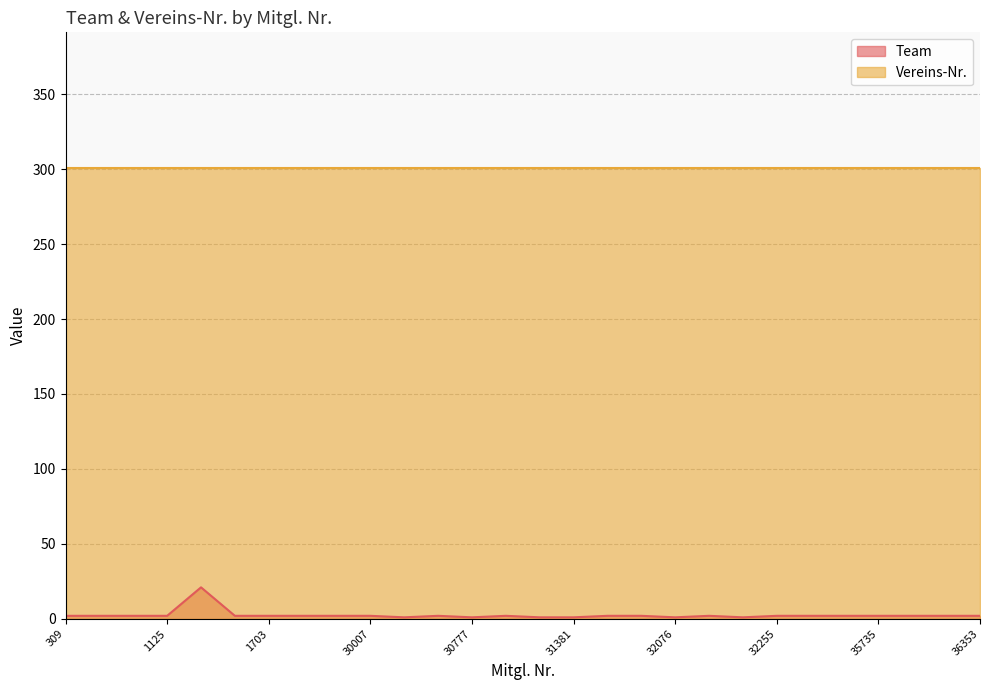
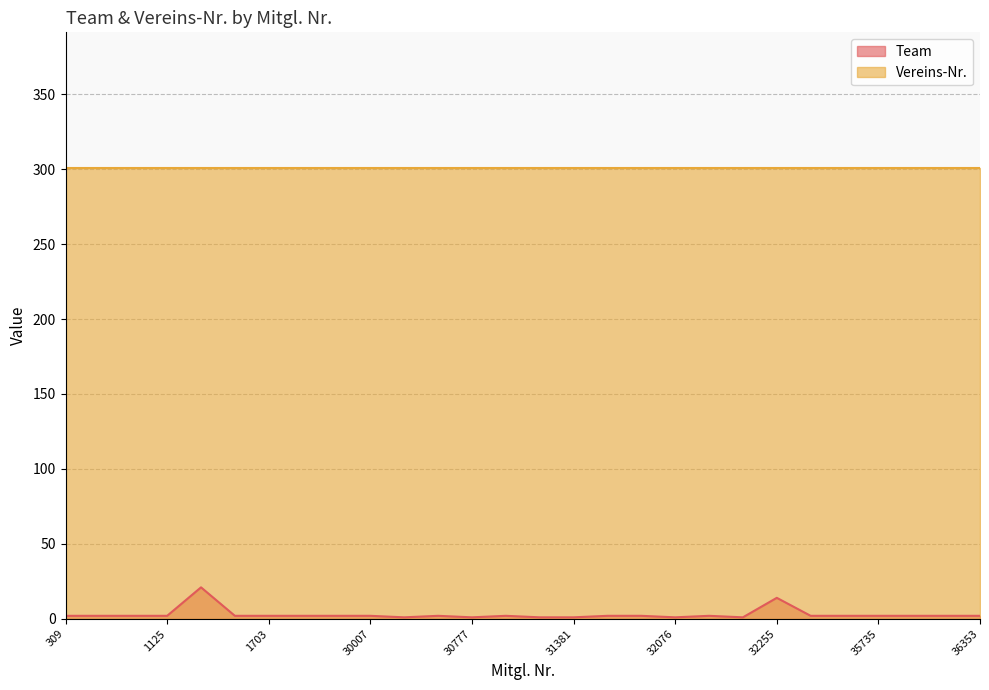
Team, 32255: 2 -> 14
